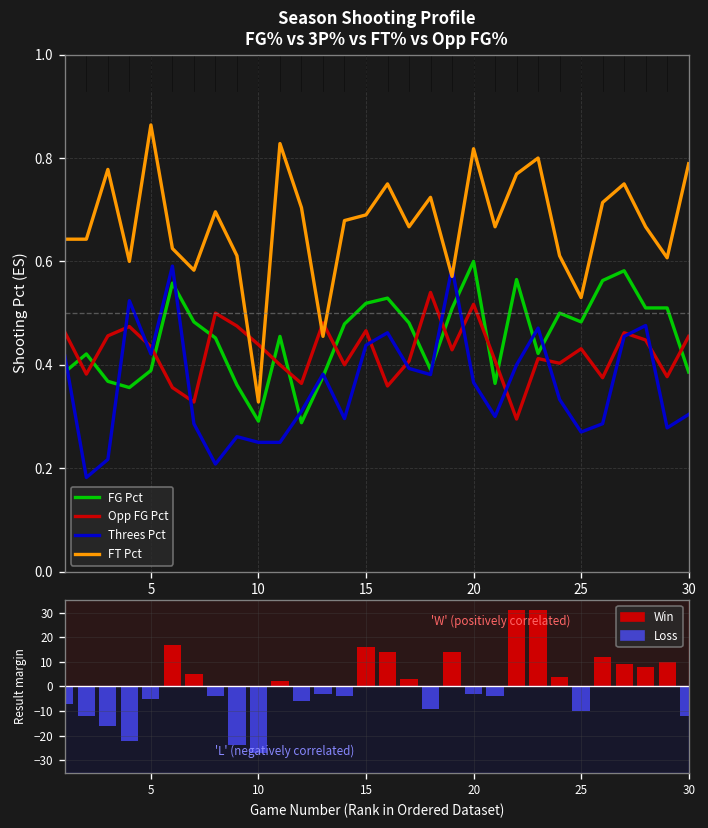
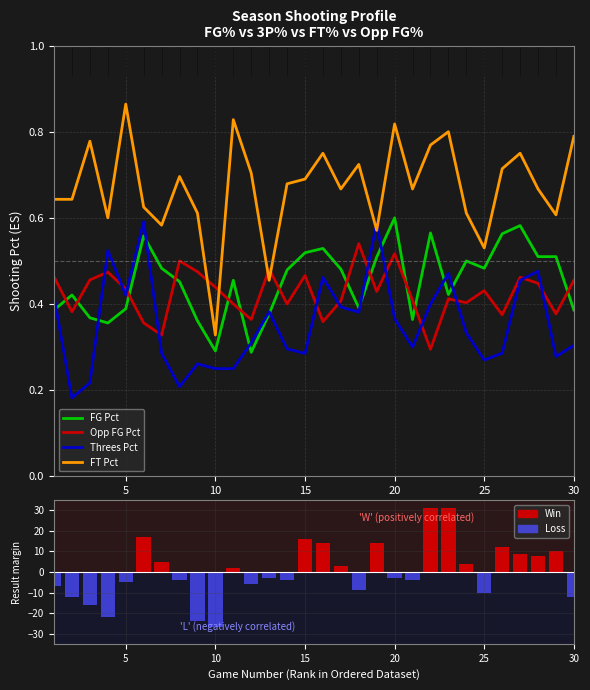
Season Shooting Profile FG% vs 3P% vs FT% vs Opp FG%, Threes Pct, 15: 0.44 -> 0.29
